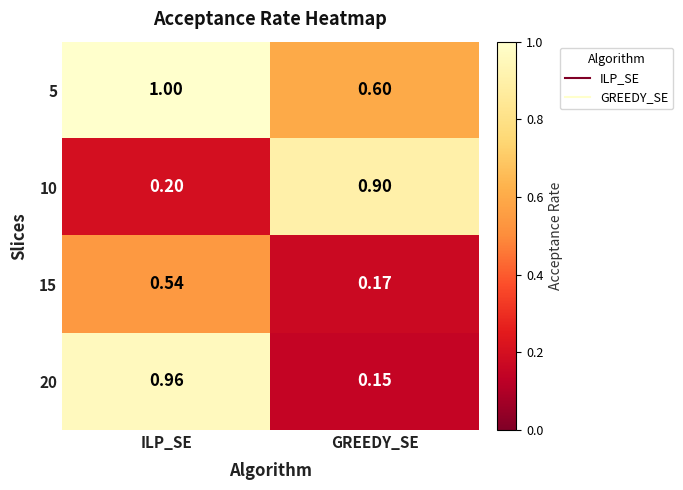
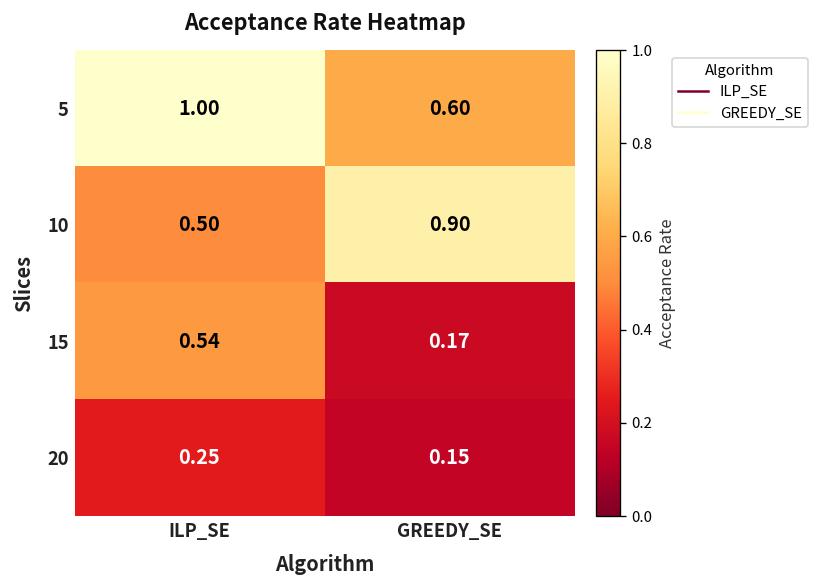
10, ILP_SE: 0.20 -> 0.50
20, ILP_SE: 0.96 -> 0.25
